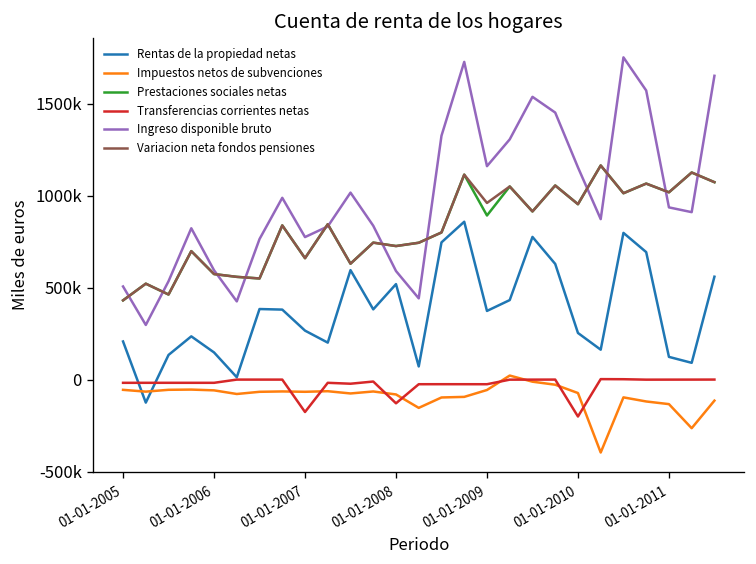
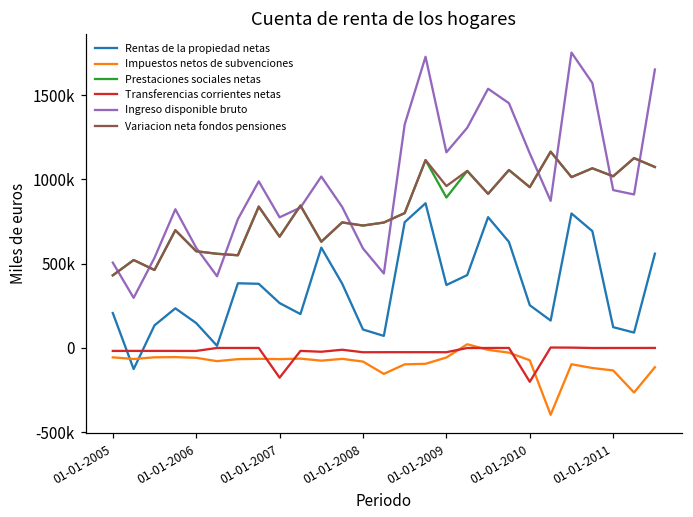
Rentas de la propiedad netas, 01-01-2008: 520000 -> 110000
Transferencias corrientes netas, 01-01-2008: -130000 -> -30000
